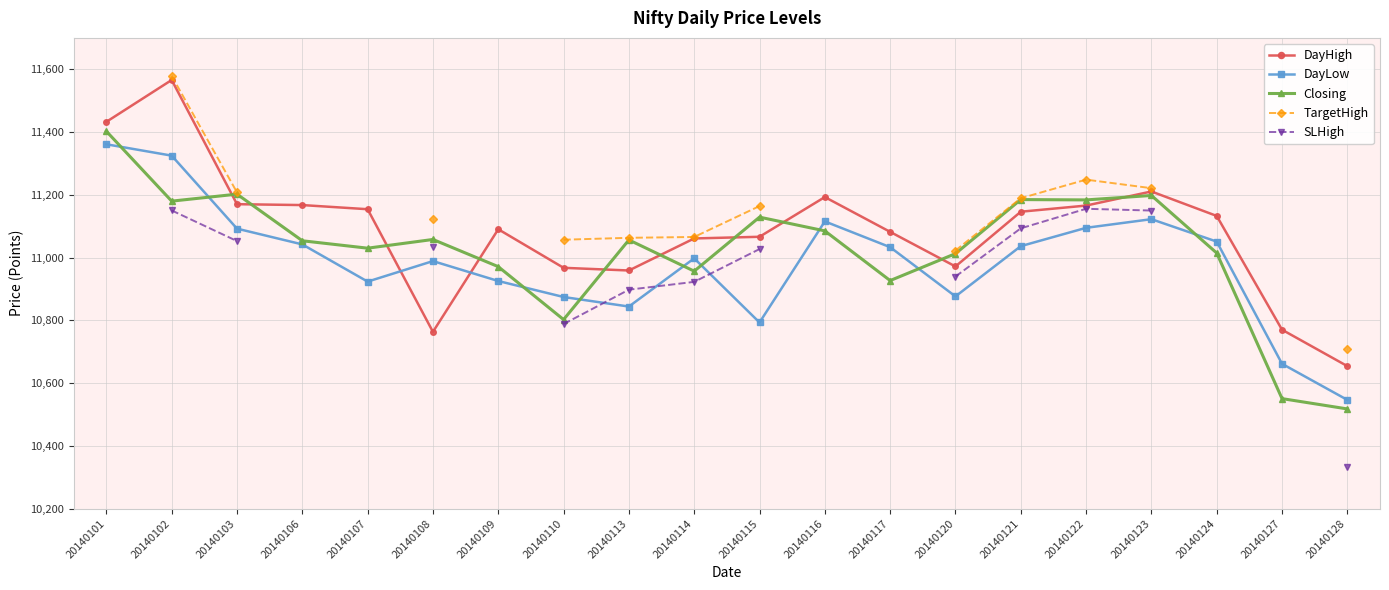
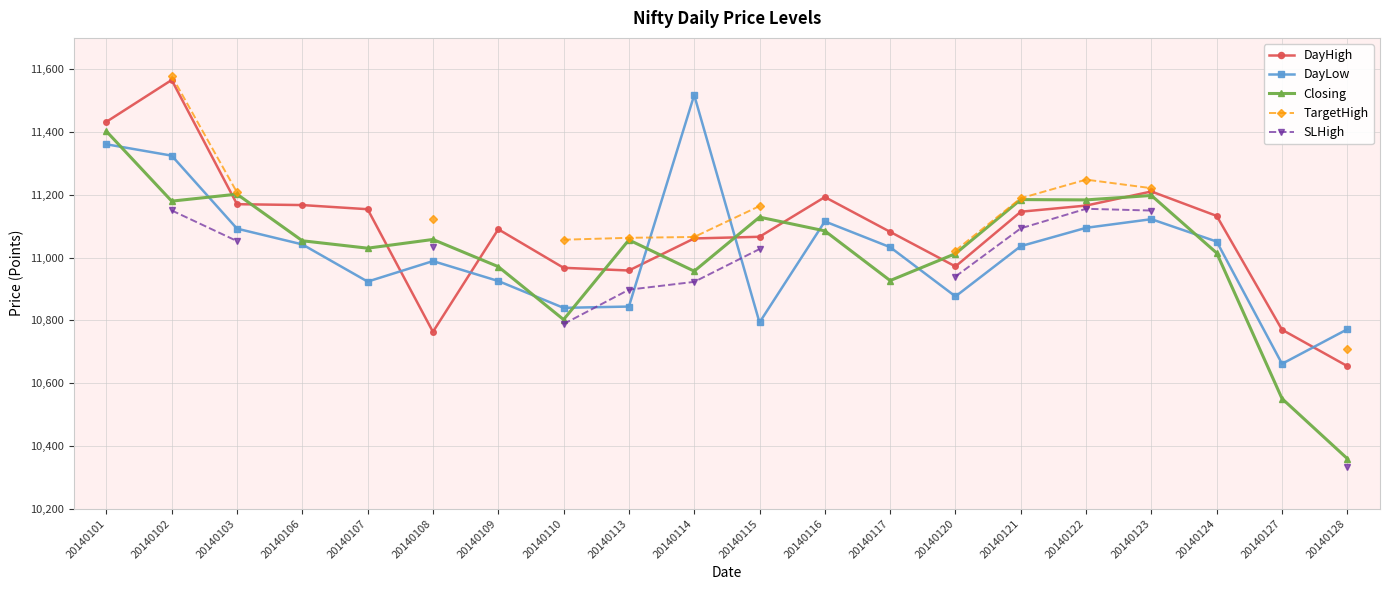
DayLow, 20140110: 10,870 -> 10,840
DayLow, 20140114: 11,000 -> 11,520
DayLow, 20140128: 10,550 -> 10,770
Closing, 20140128: 10,520 -> 10,360
